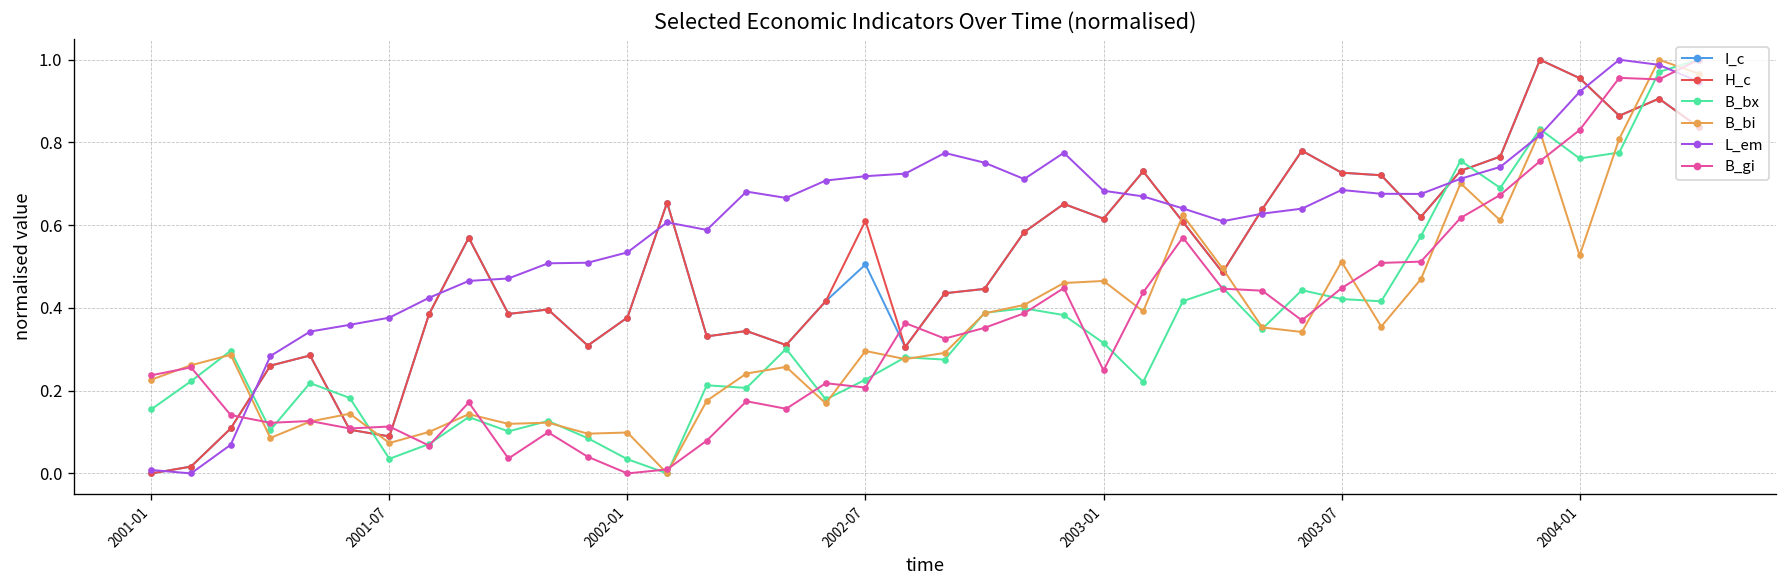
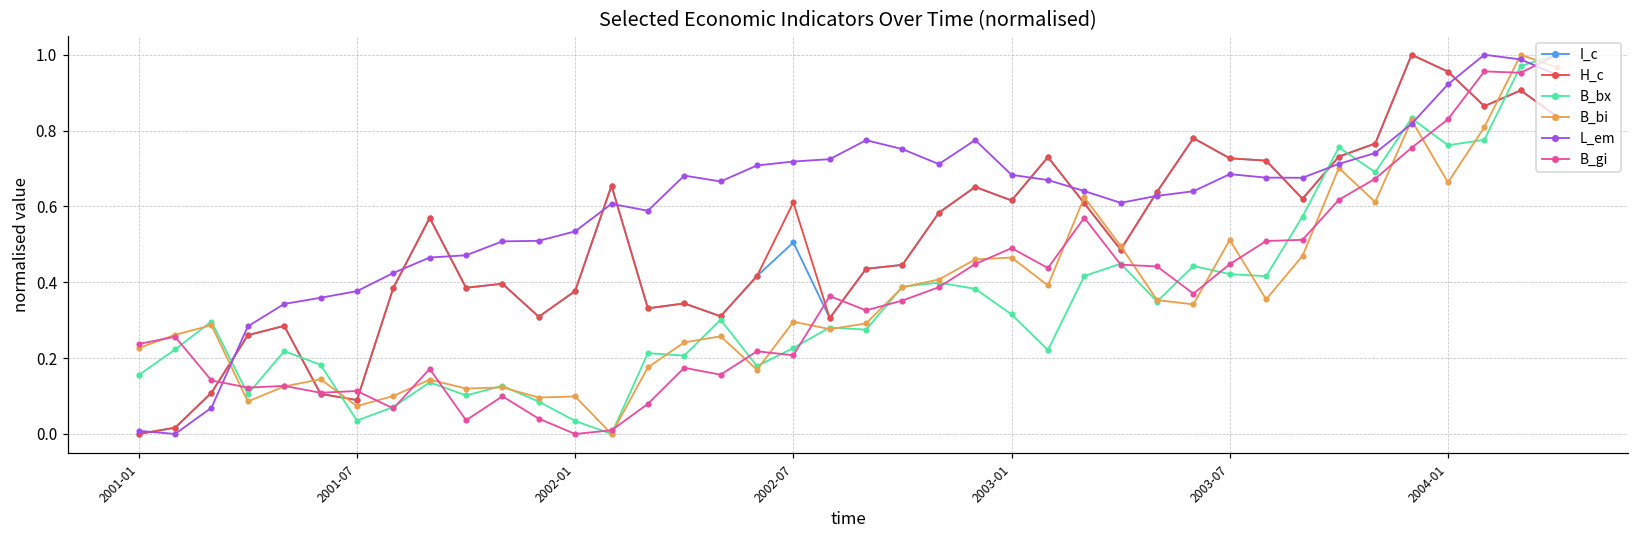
B_gi, 2003-01: 0.25 -> 0.49
B_bi, 2004-01: 0.53 -> 0.66
